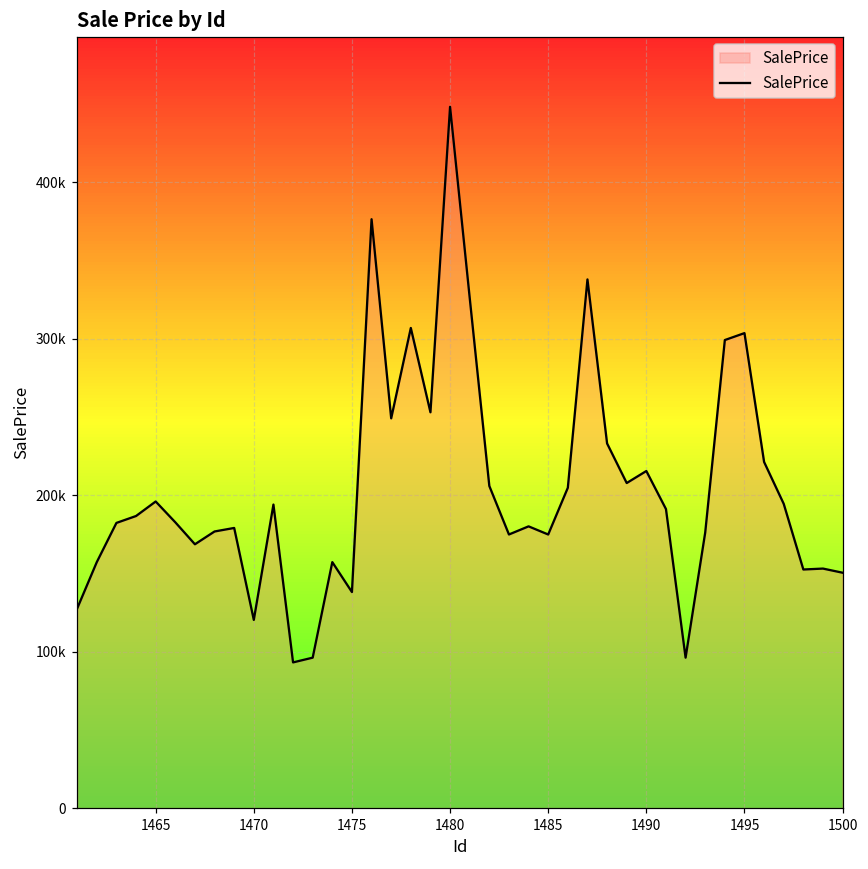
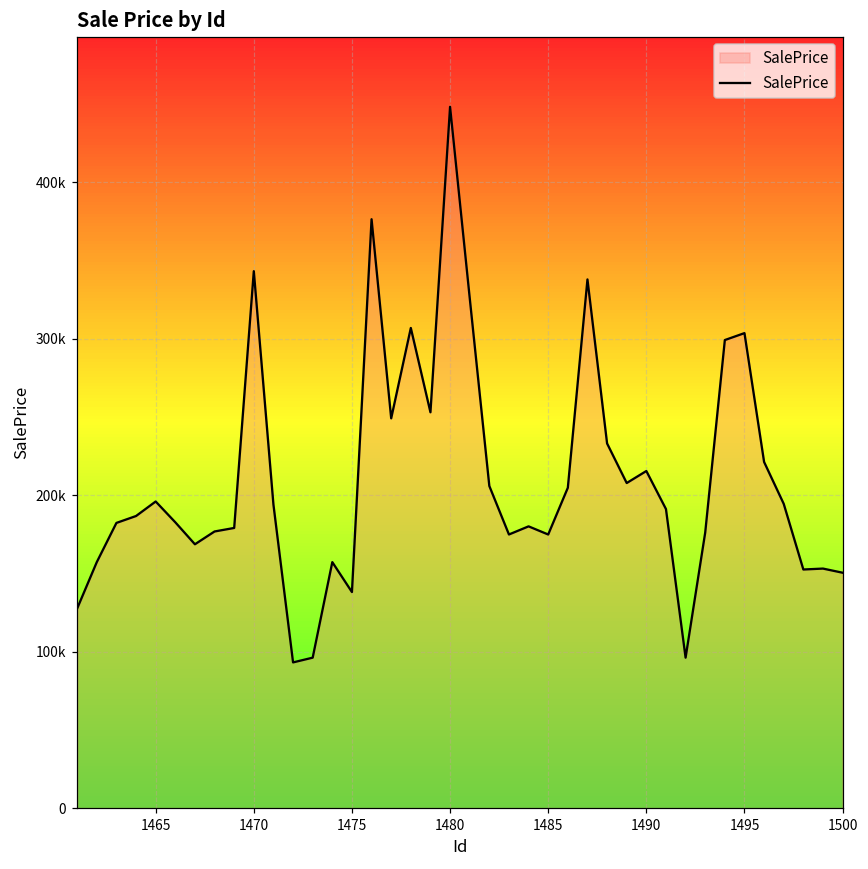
1470: 120000 -> 343000
